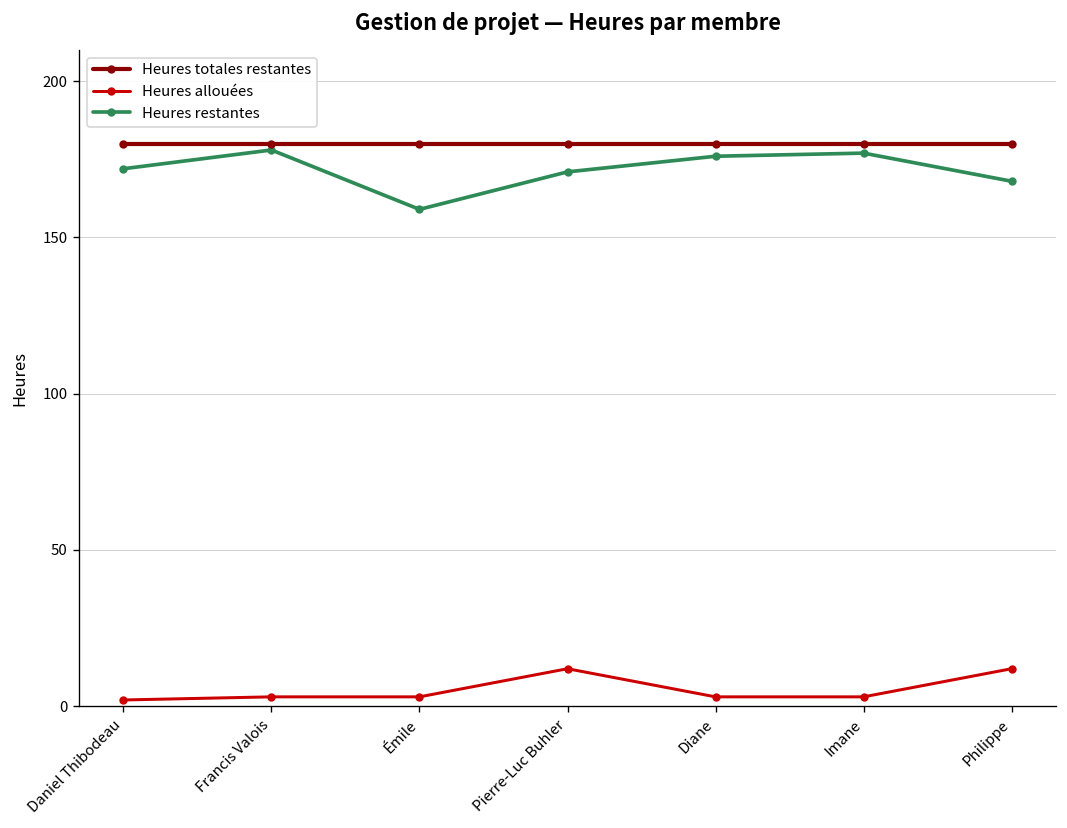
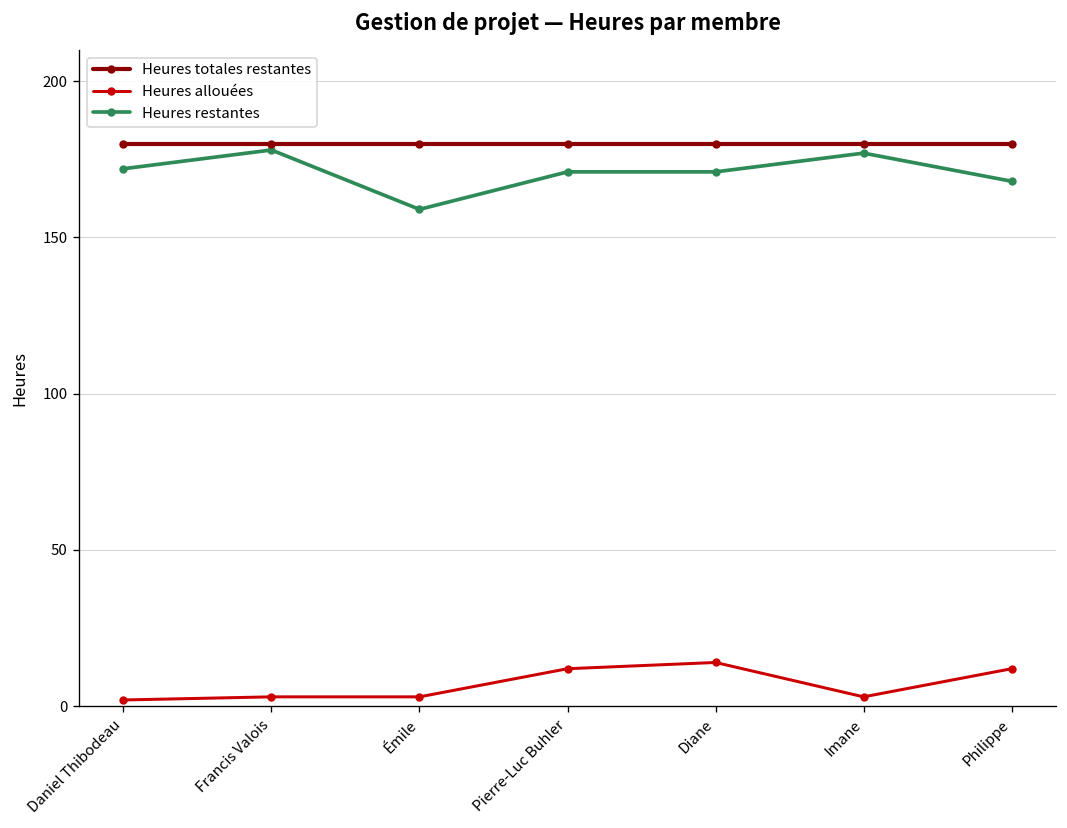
Heures allouées, Diane: 3 -> 14
Heures restantes, Diane: 176 -> 171
